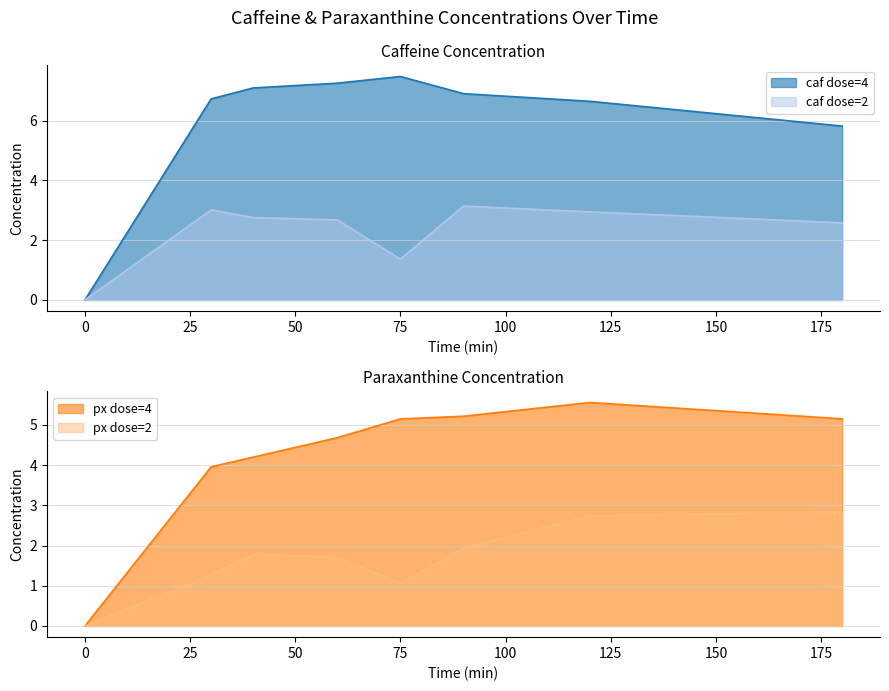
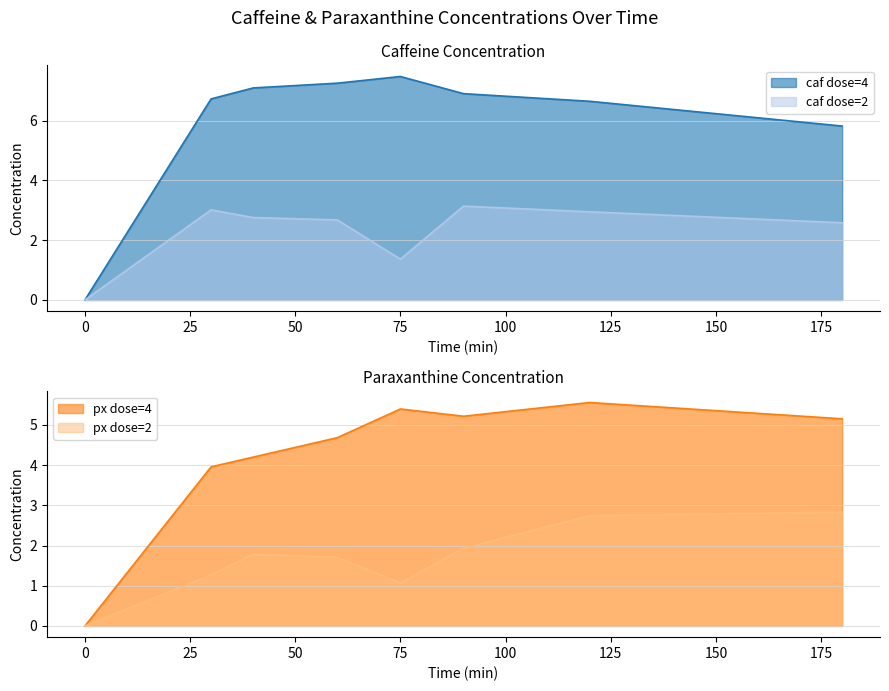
Paraxanthine Concentration, px dose=4, 75: 5.1 -> 5.4
